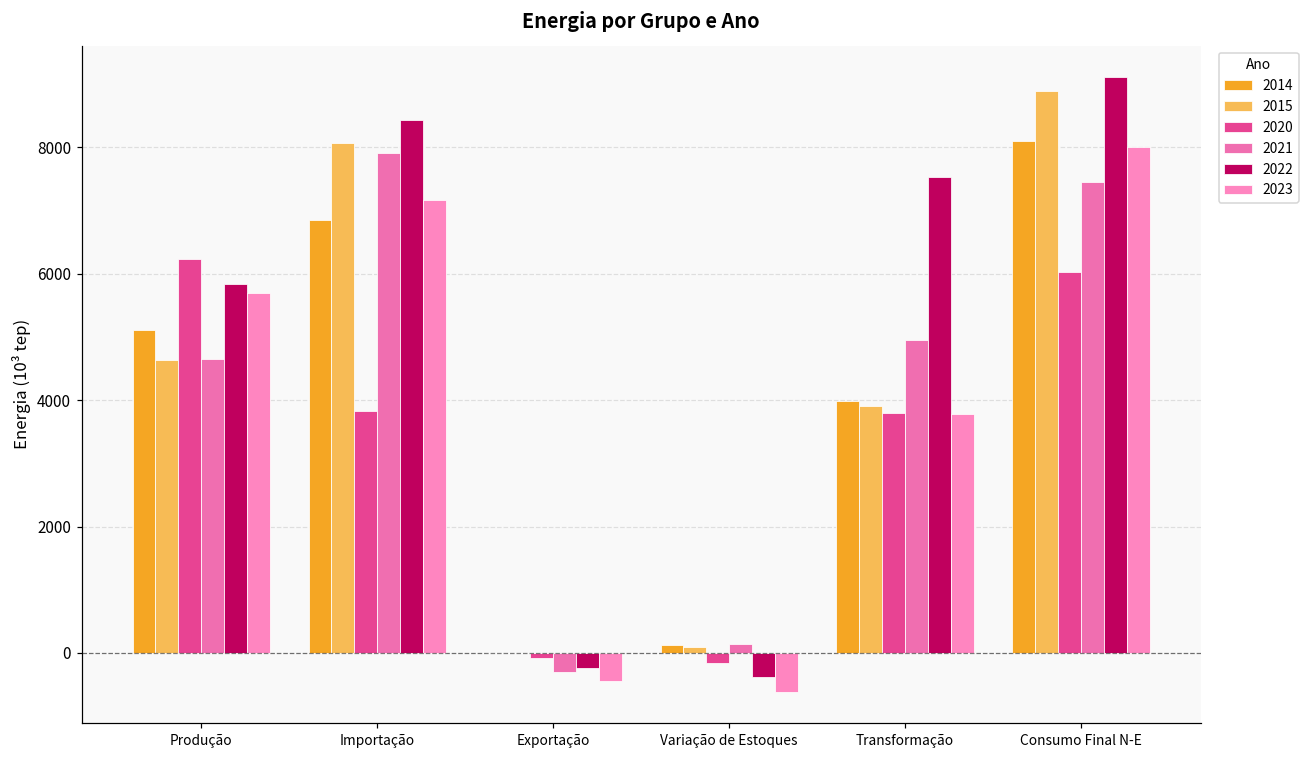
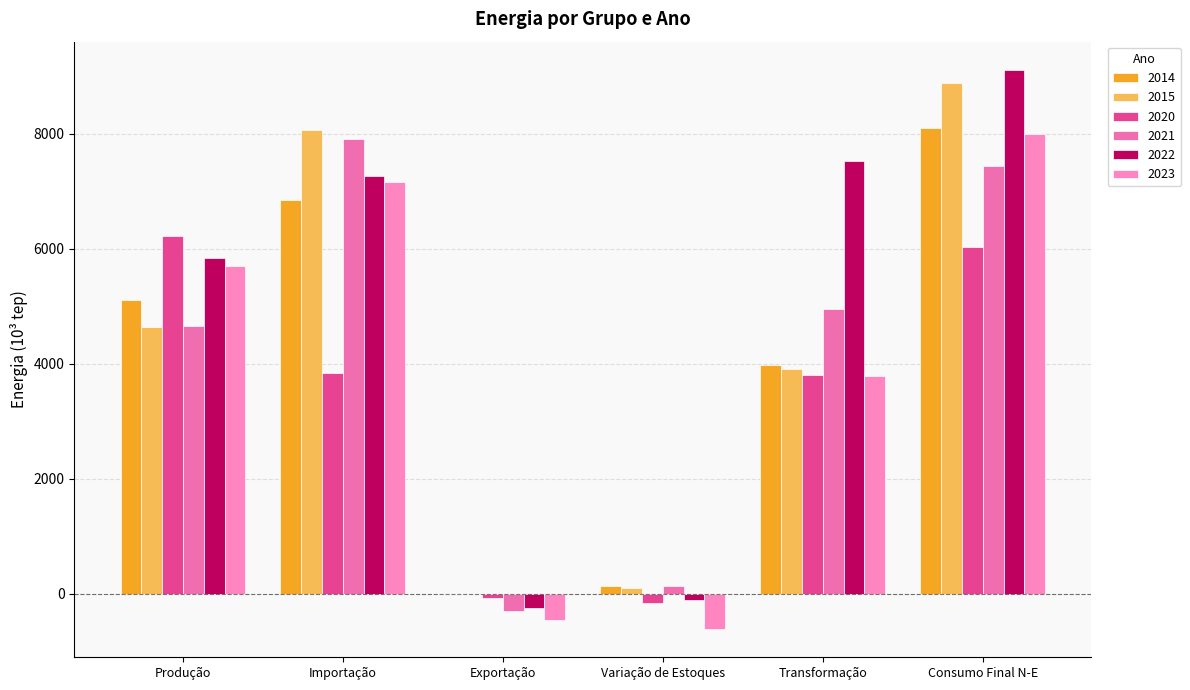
2022, Importação: 8400 -> 7300
2022, Variação de Estoques: -400 -> -100
